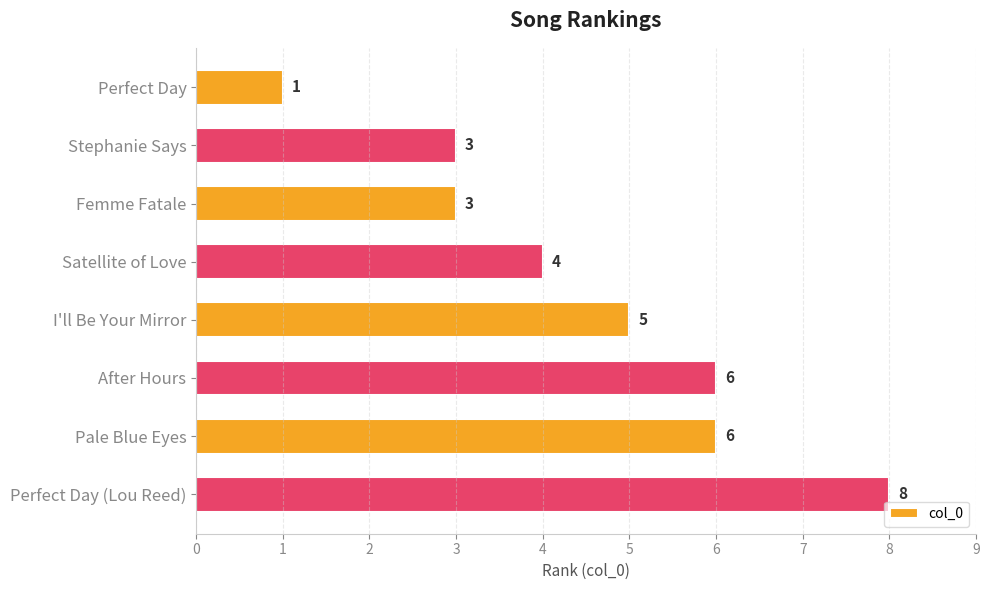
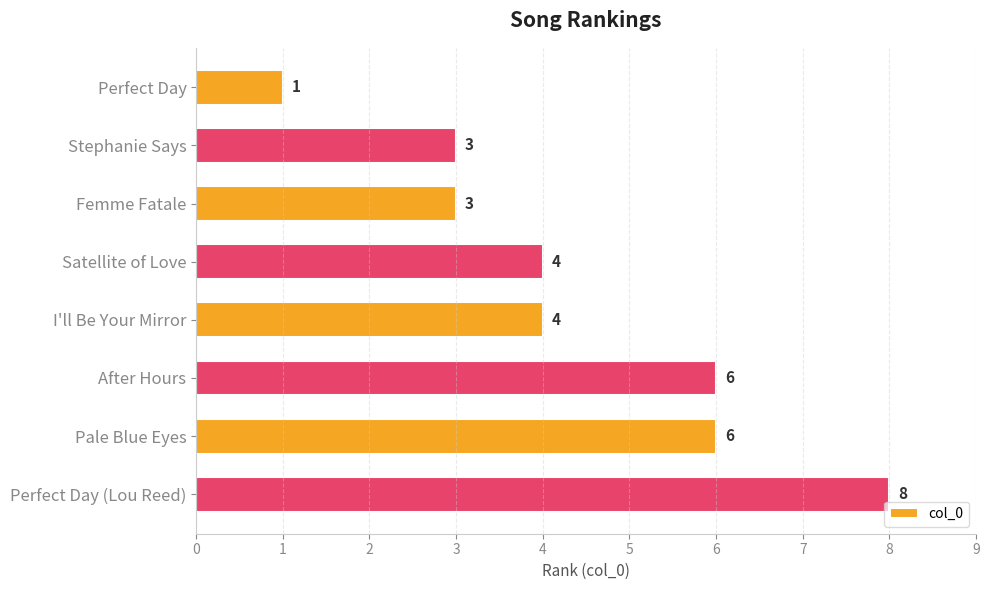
I'll Be Your Mirror: 5 -> 4
